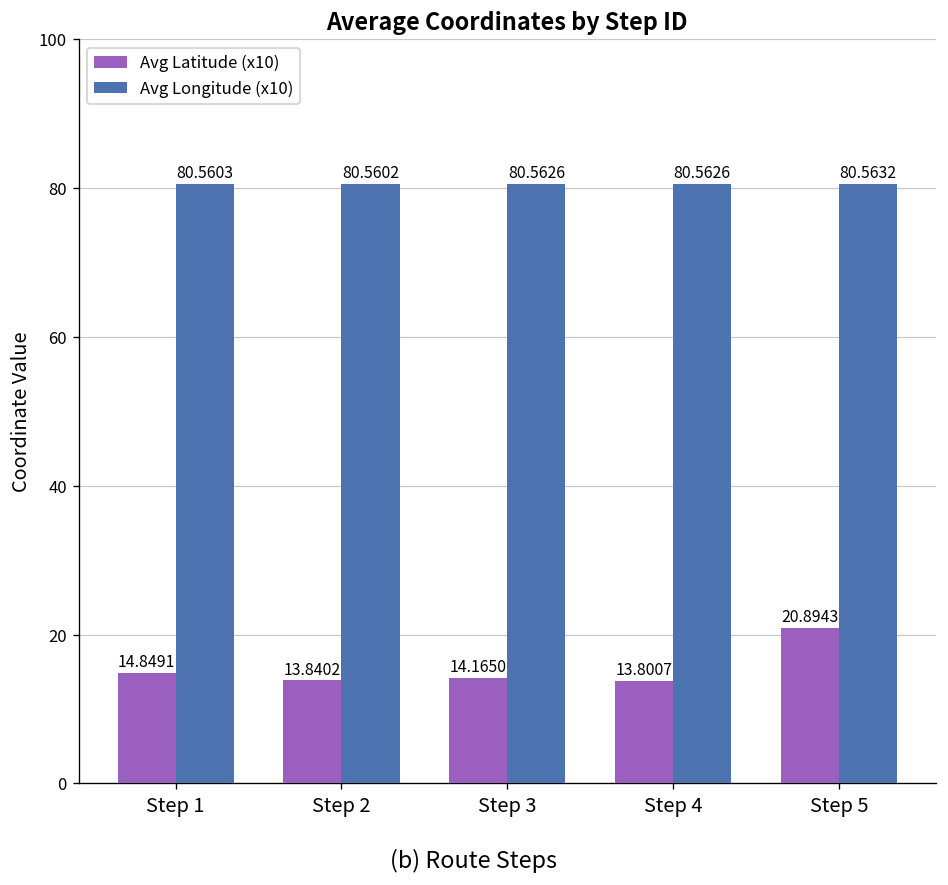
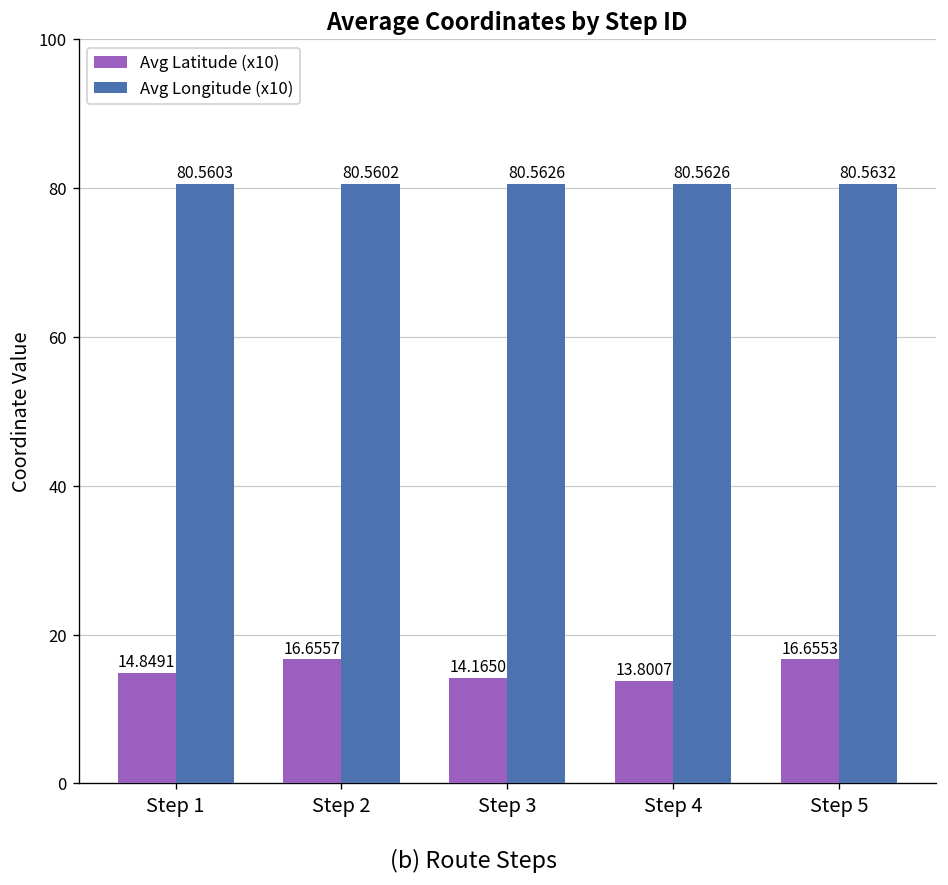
Avg Latitude (x10), Step 2: 13.8402 -> 16.6557
Avg Latitude (x10), Step 5: 20.8943 -> 16.6553
